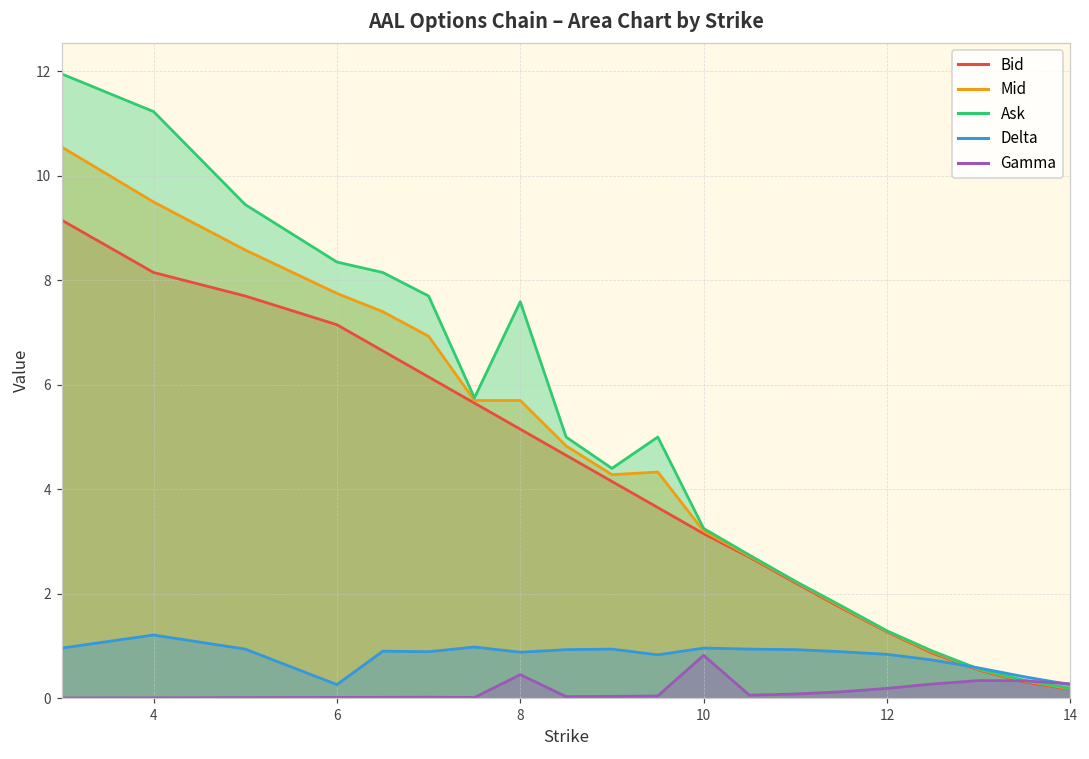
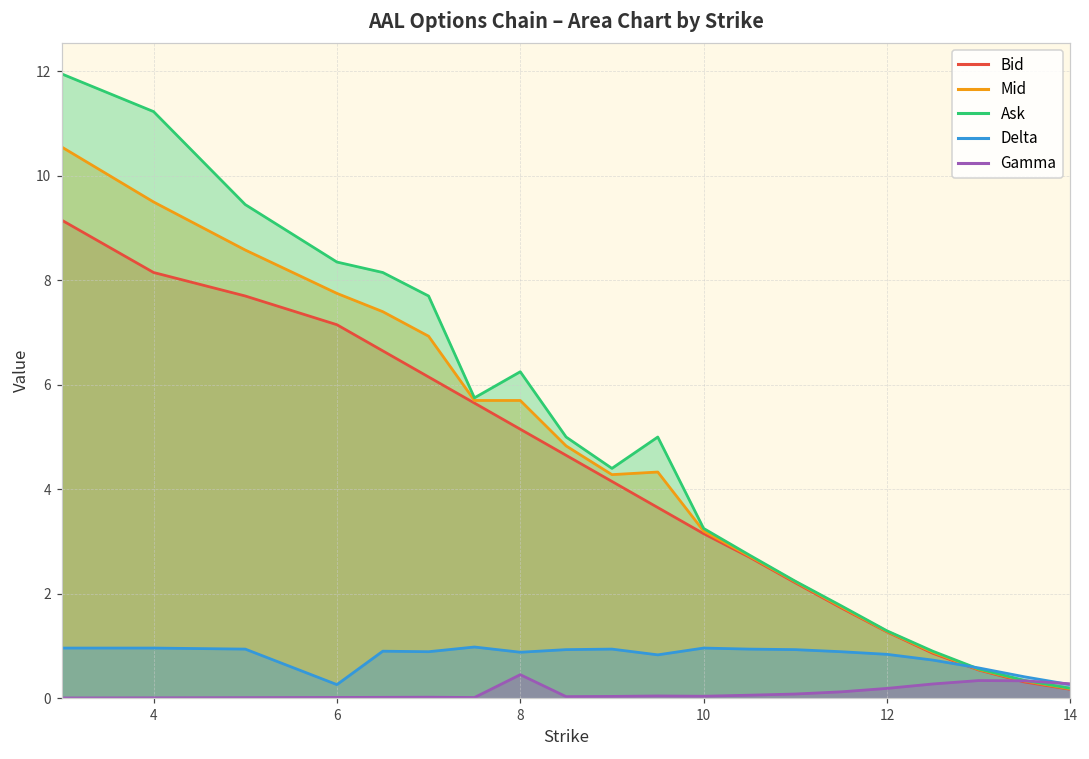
Delta, 4: 1.2 -> 1.0
Ask, 8: 7.6 -> 6.3
Gamma, 10: 0.8 -> 0.0
